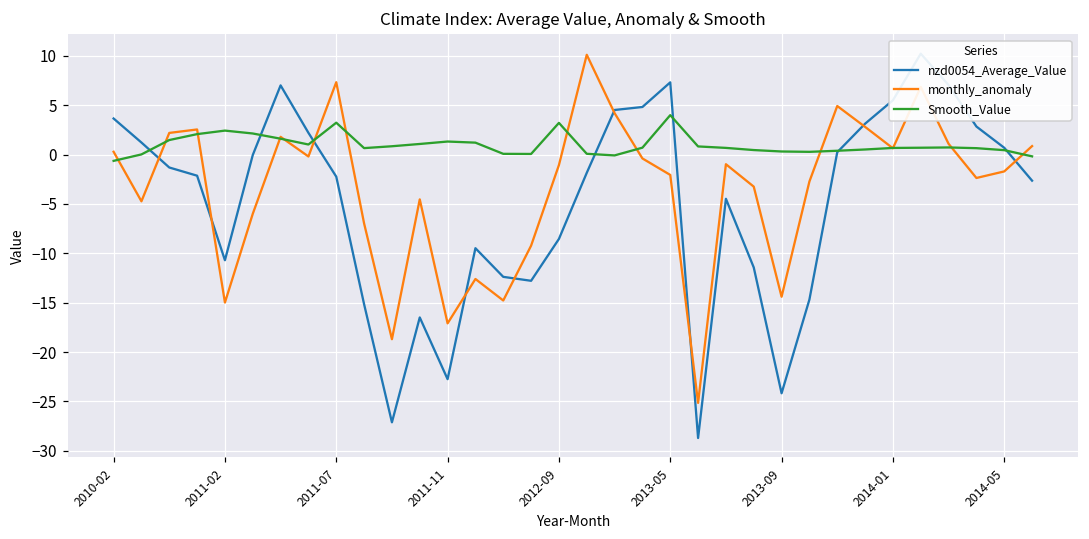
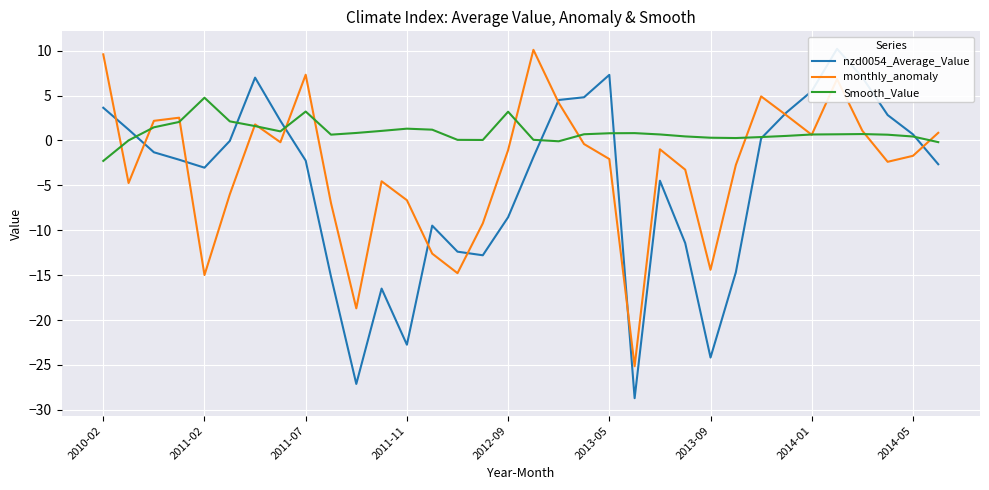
monthly_anomaly, 2010-02: 0 -> 10
Smooth_Value, 2010-02: -1 -> -2
nzd0054_Average_Value, 2011-02: -11 -> -3
Smooth_Value, 2011-02: 2 -> 5
monthly_anomaly, 2011-11: -17 -> -7
Smooth_Value, 2013-05: 4 -> 1
